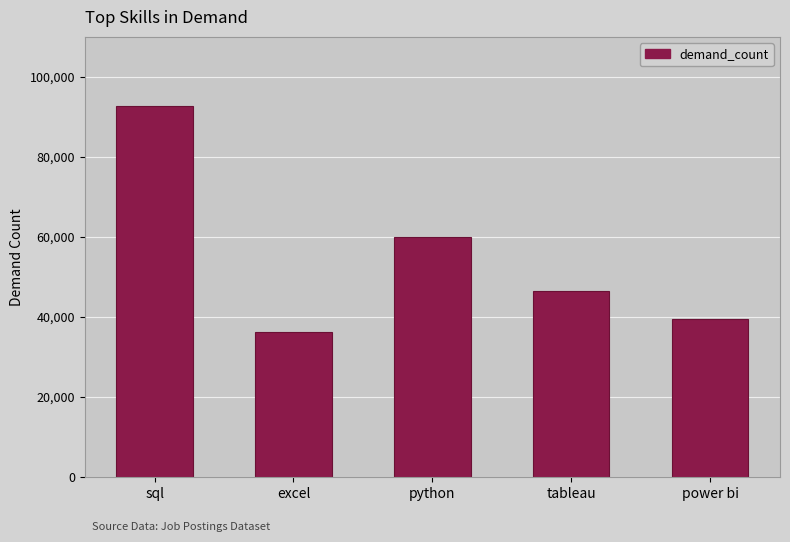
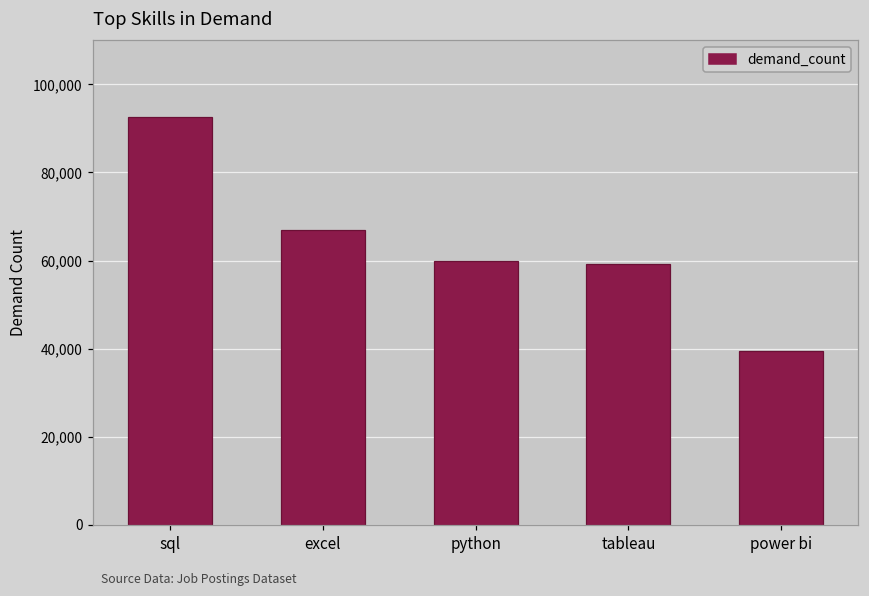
excel: 36,000 -> 67,000
tableau: 47,000 -> 59,000
